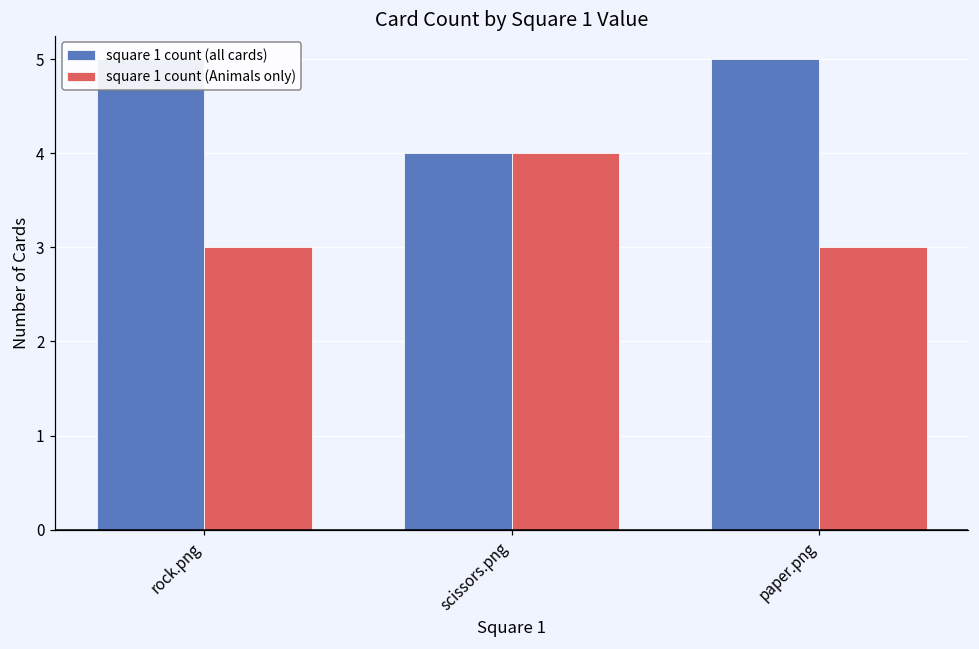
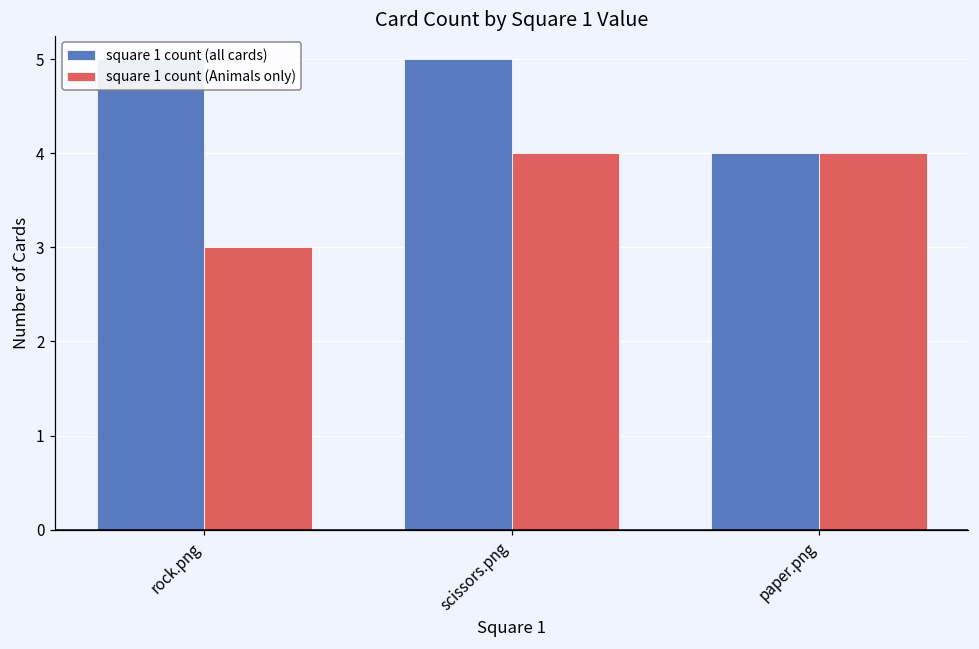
square 1 count (all cards), scissors.png: 4 -> 5
square 1 count (all cards), paper.png: 5 -> 4
square 1 count (Animals only), paper.png: 3 -> 4
